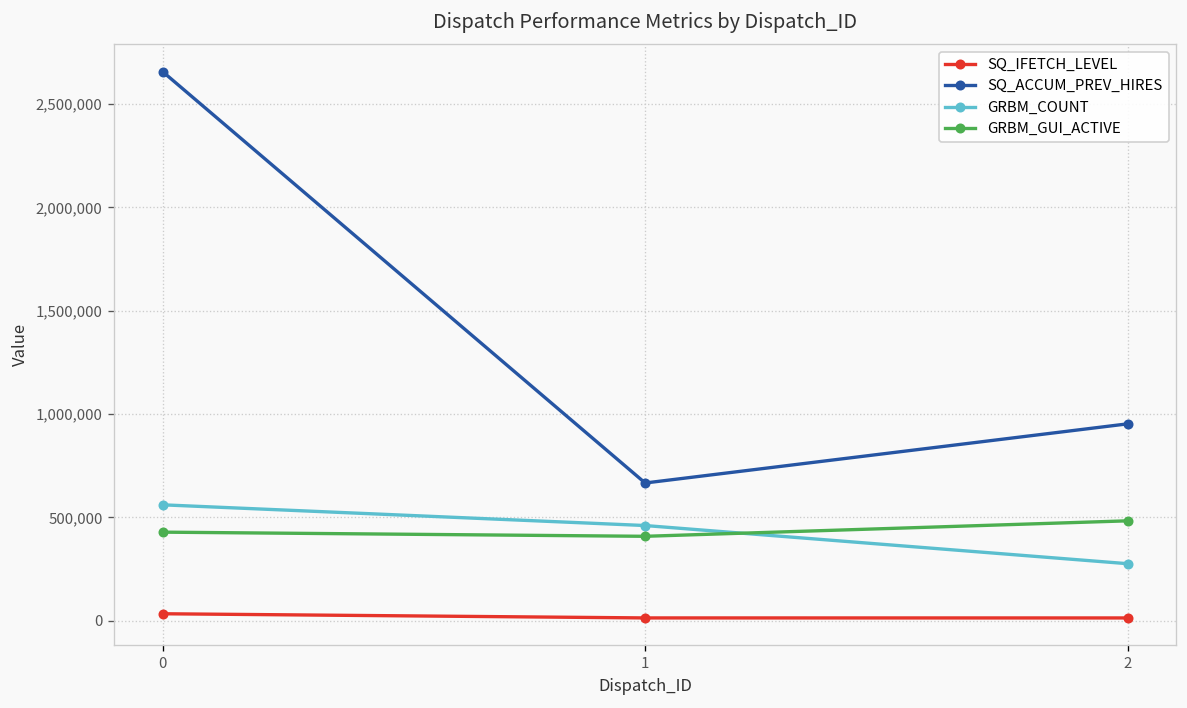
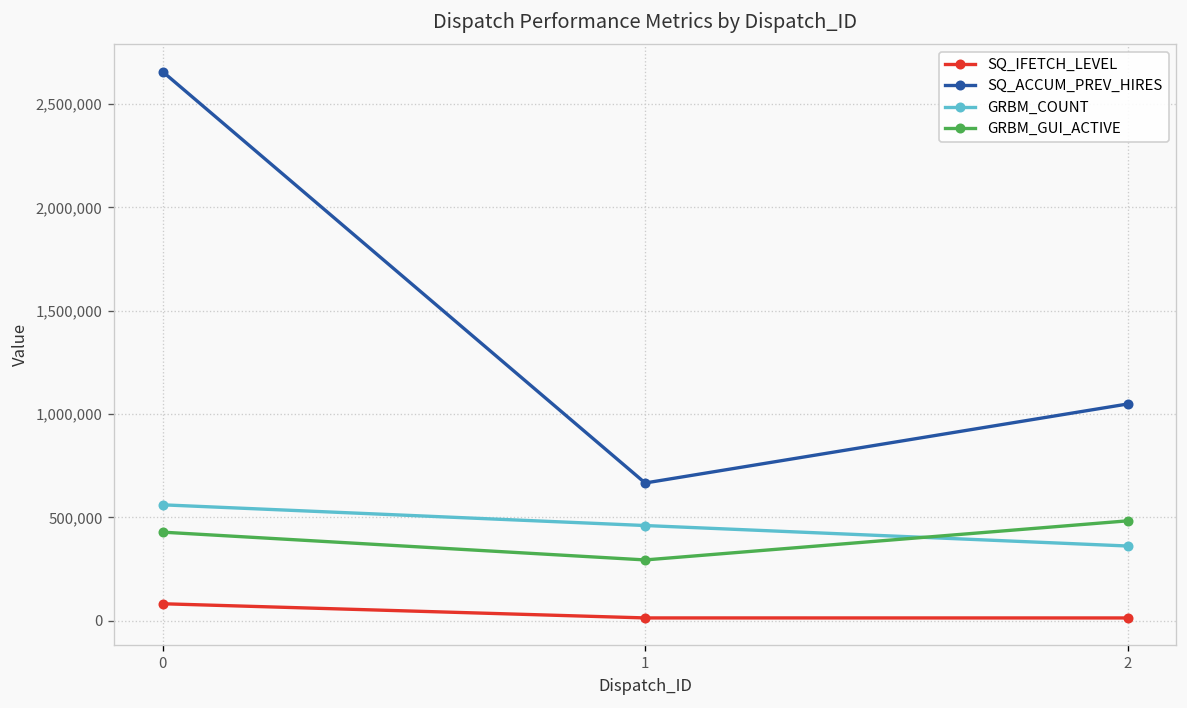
SQ_IFETCH_LEVEL, 0: 30,000 -> 80,000
GRBM_GUI_ACTIVE, 1: 410,000 -> 290,000
SQ_ACCUM_PREV_HIRES, 2: 950,000 -> 1,050,000
GRBM_COUNT, 2: 280,000 -> 360,000
